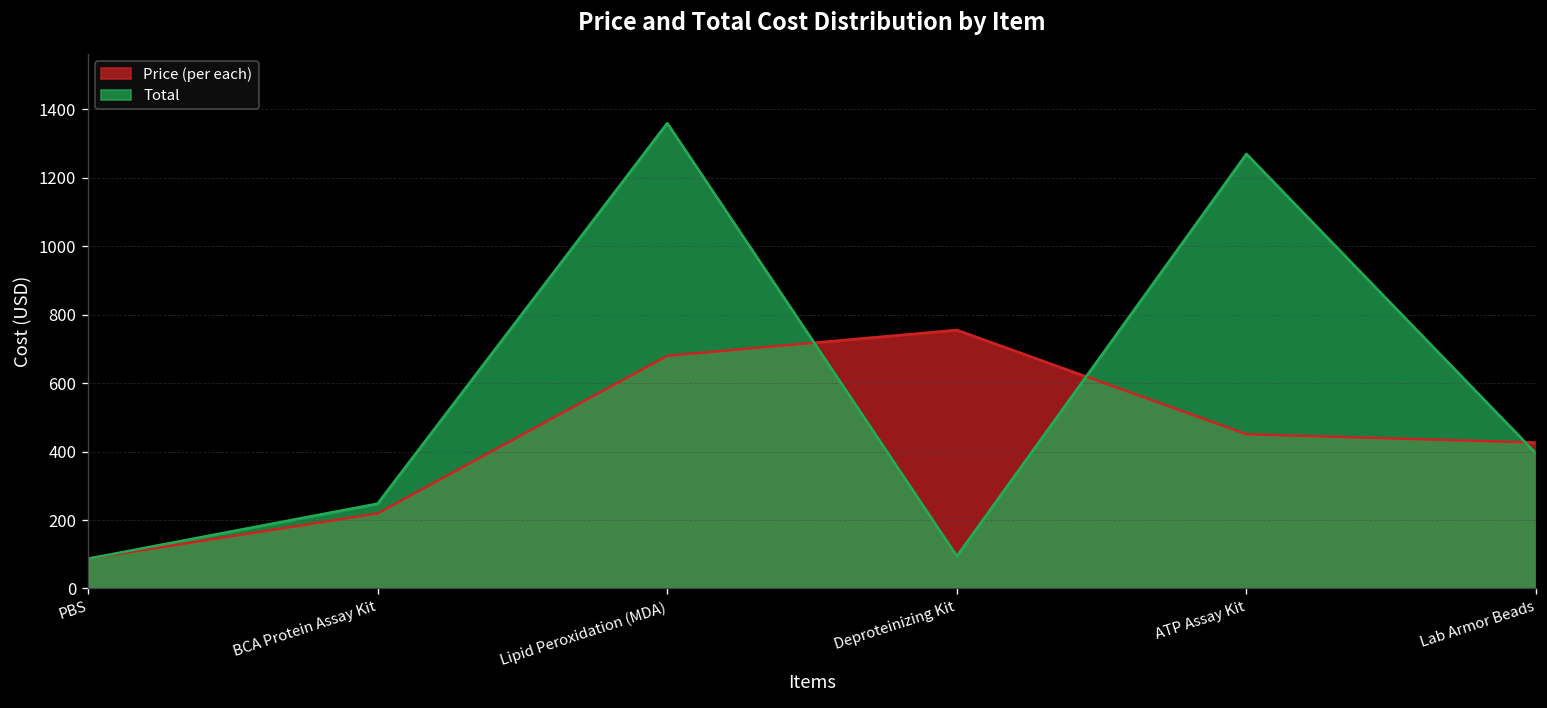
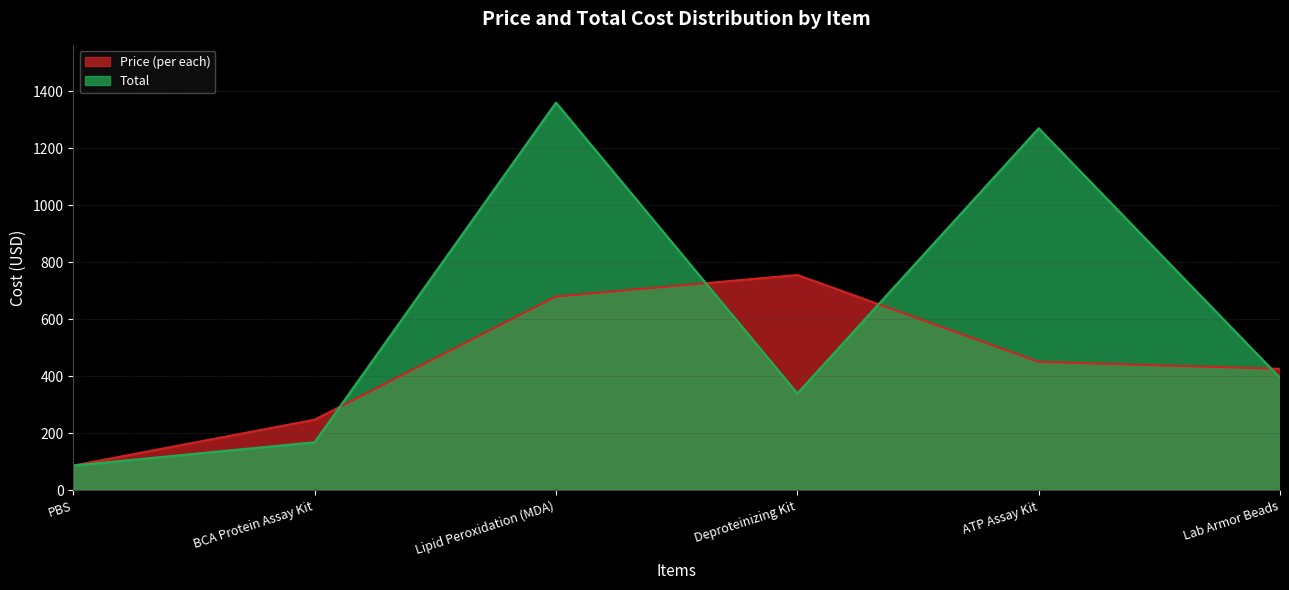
Price (per each), BCA Protein Assay Kit: 220 -> 250
Total, BCA Protein Assay Kit: 250 -> 170
Total, Deproteinizing Kit: 90 -> 340
